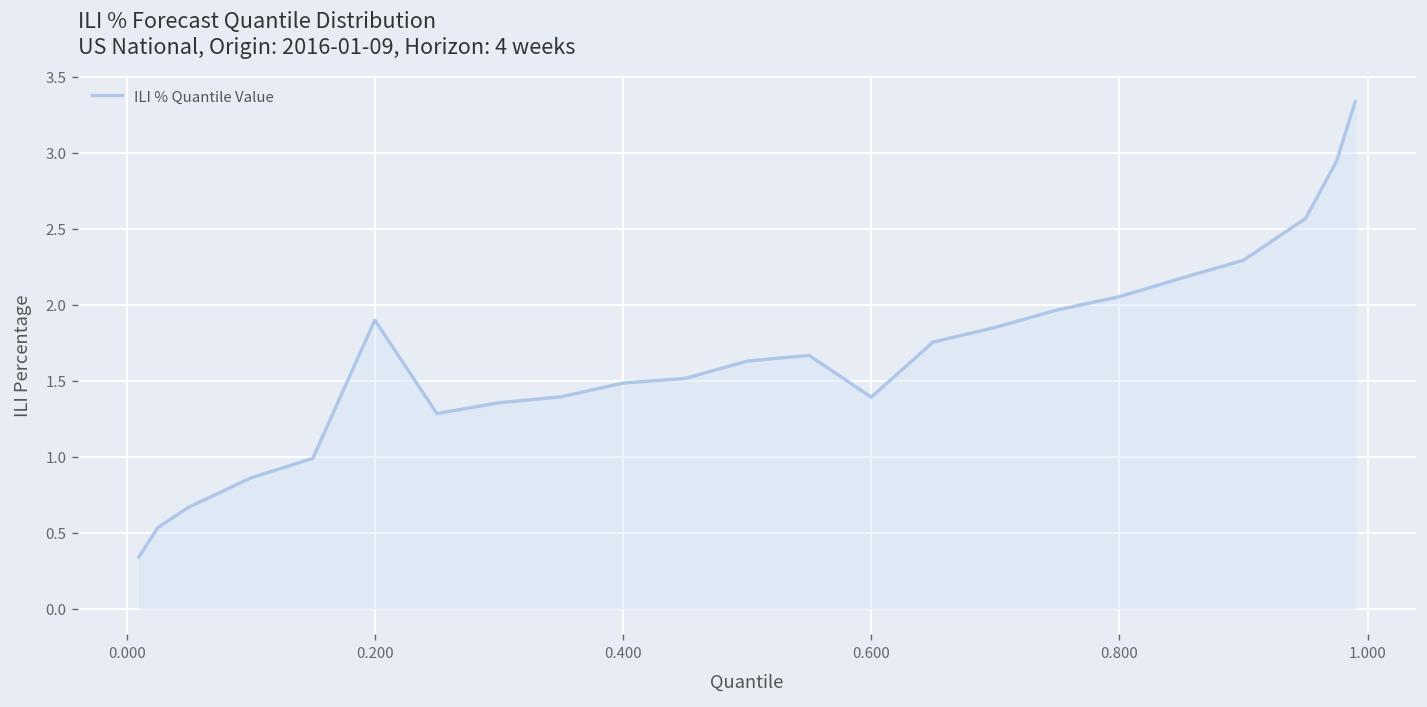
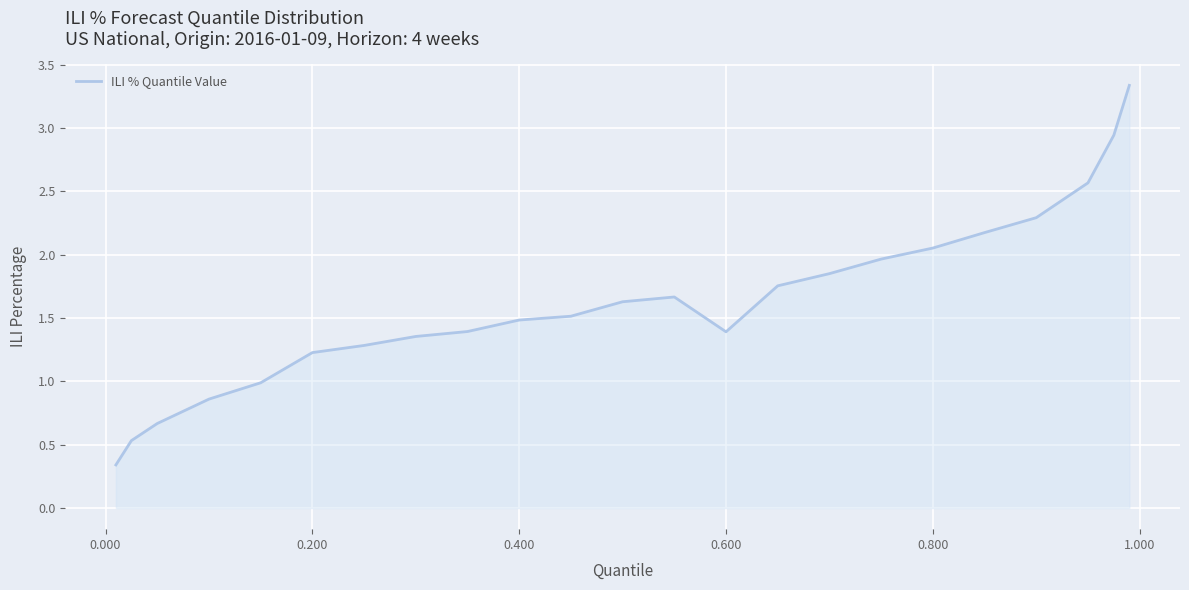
0.200: 1.90 -> 1.23
